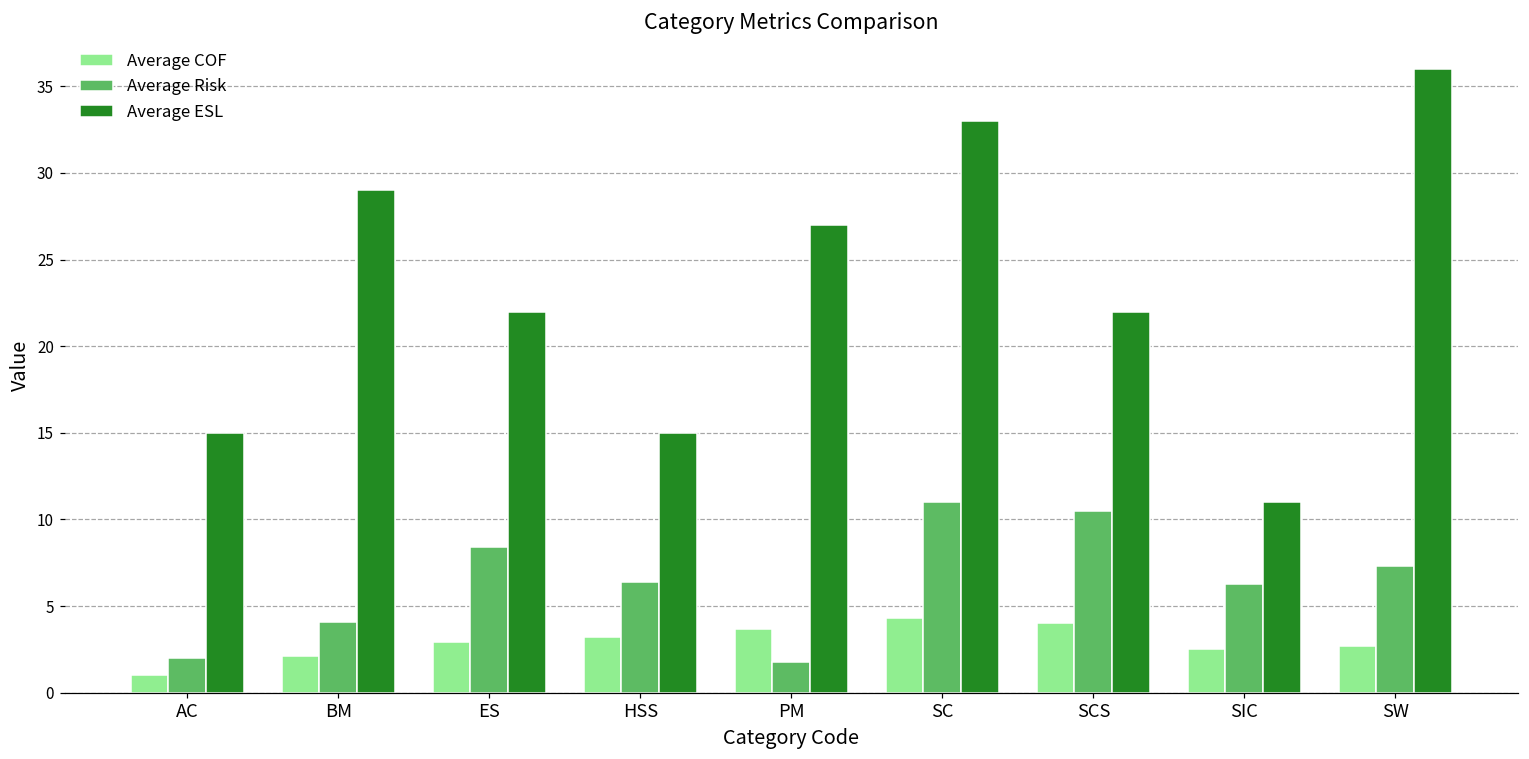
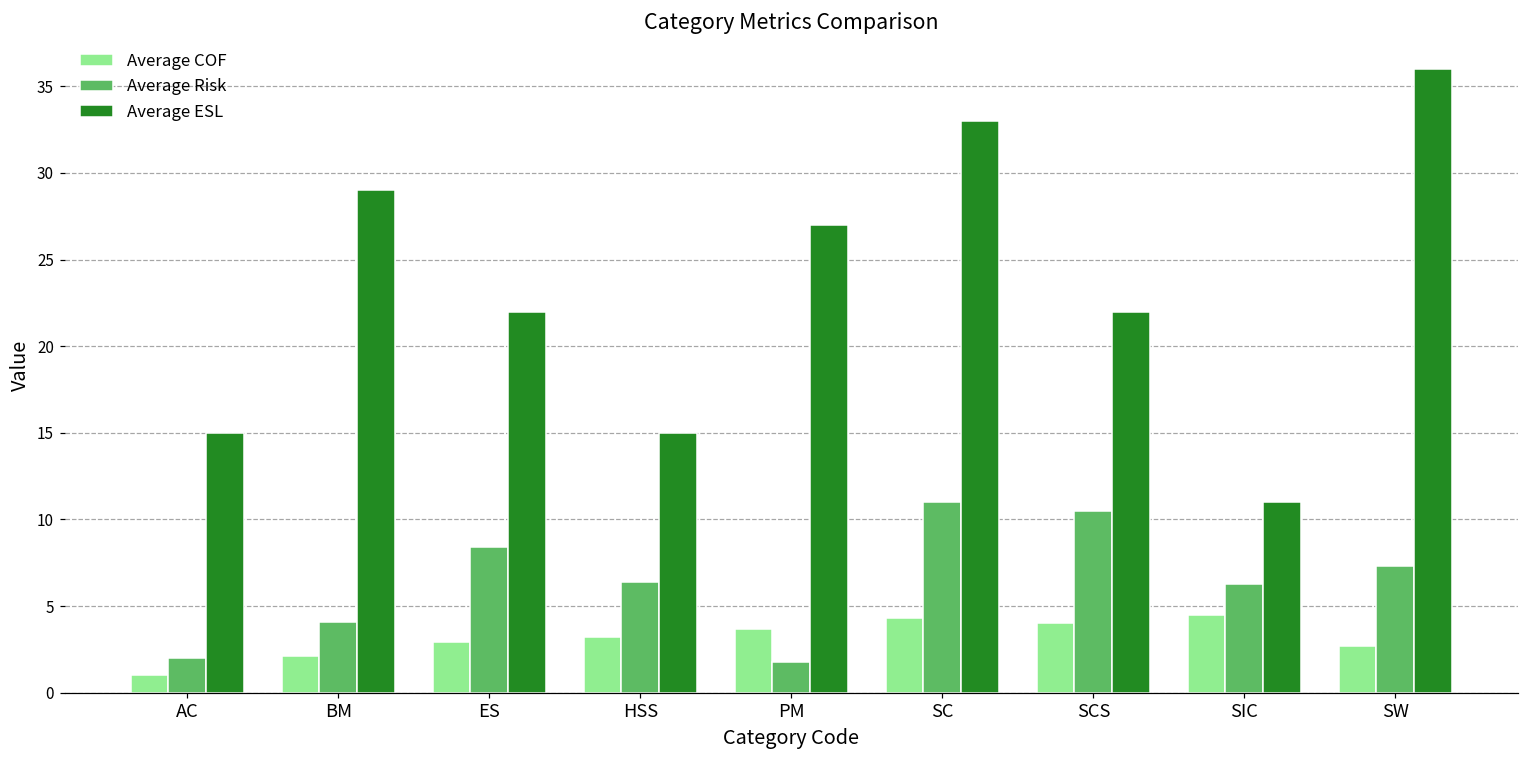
Average COF, SIC: 2.5 -> 4.5
